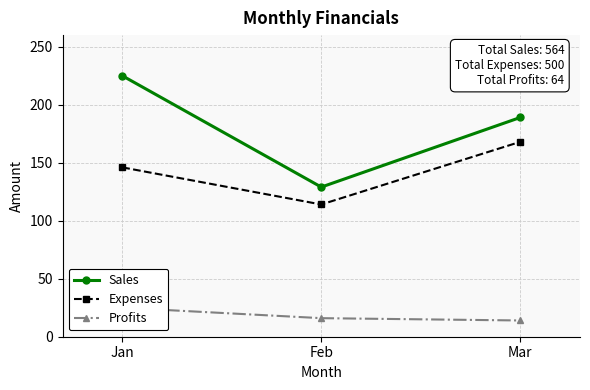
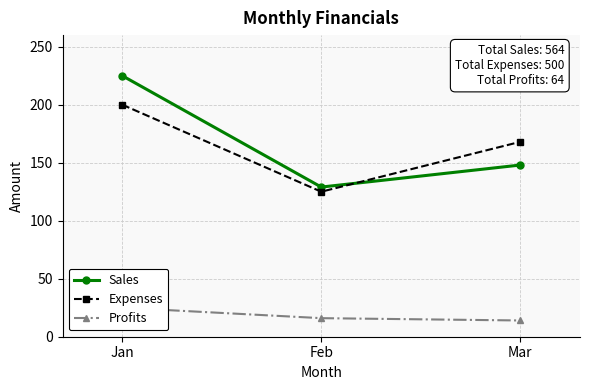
Expenses, Jan: 146 -> 200
Expenses, Feb: 114 -> 125
Sales, Mar: 189 -> 148
